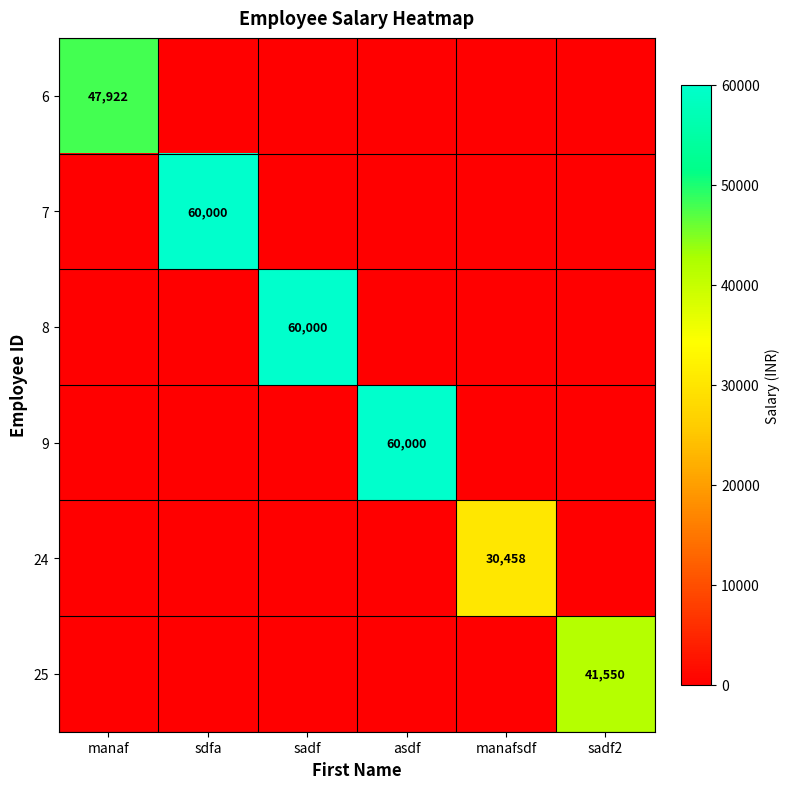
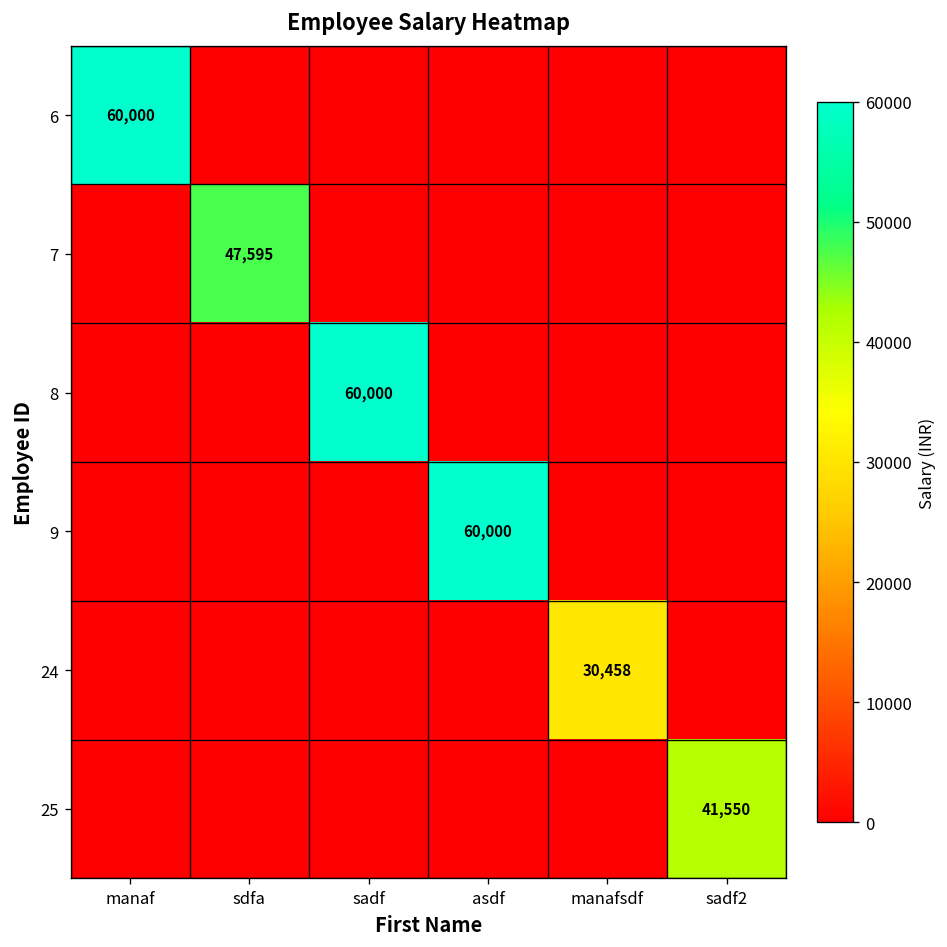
6, manaf: 47,922 -> 60,000
7, sdfa: 60,000 -> 47,595
